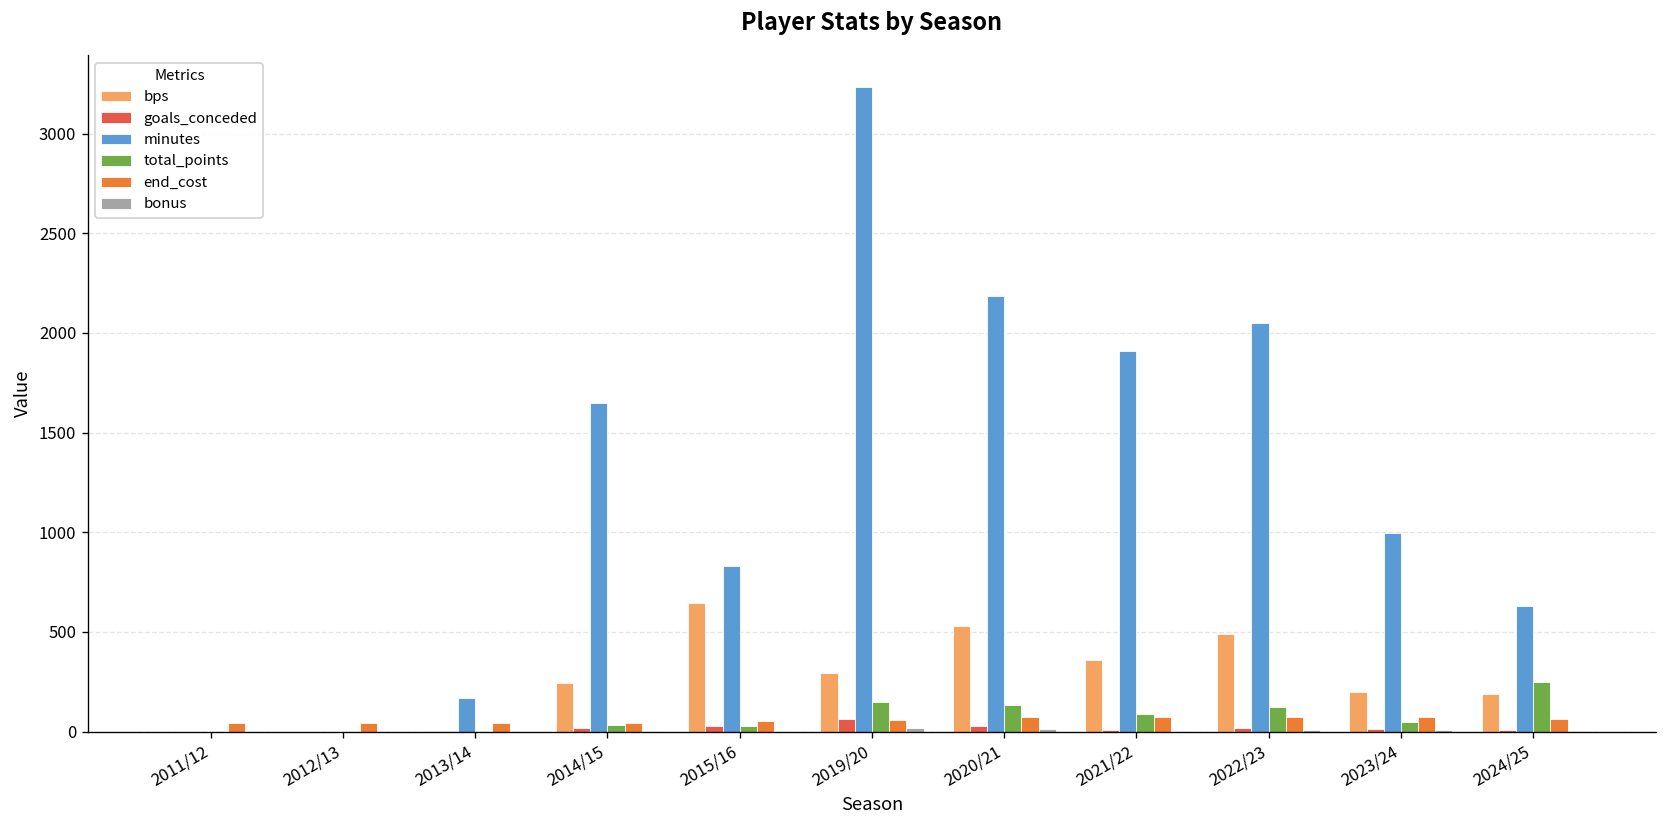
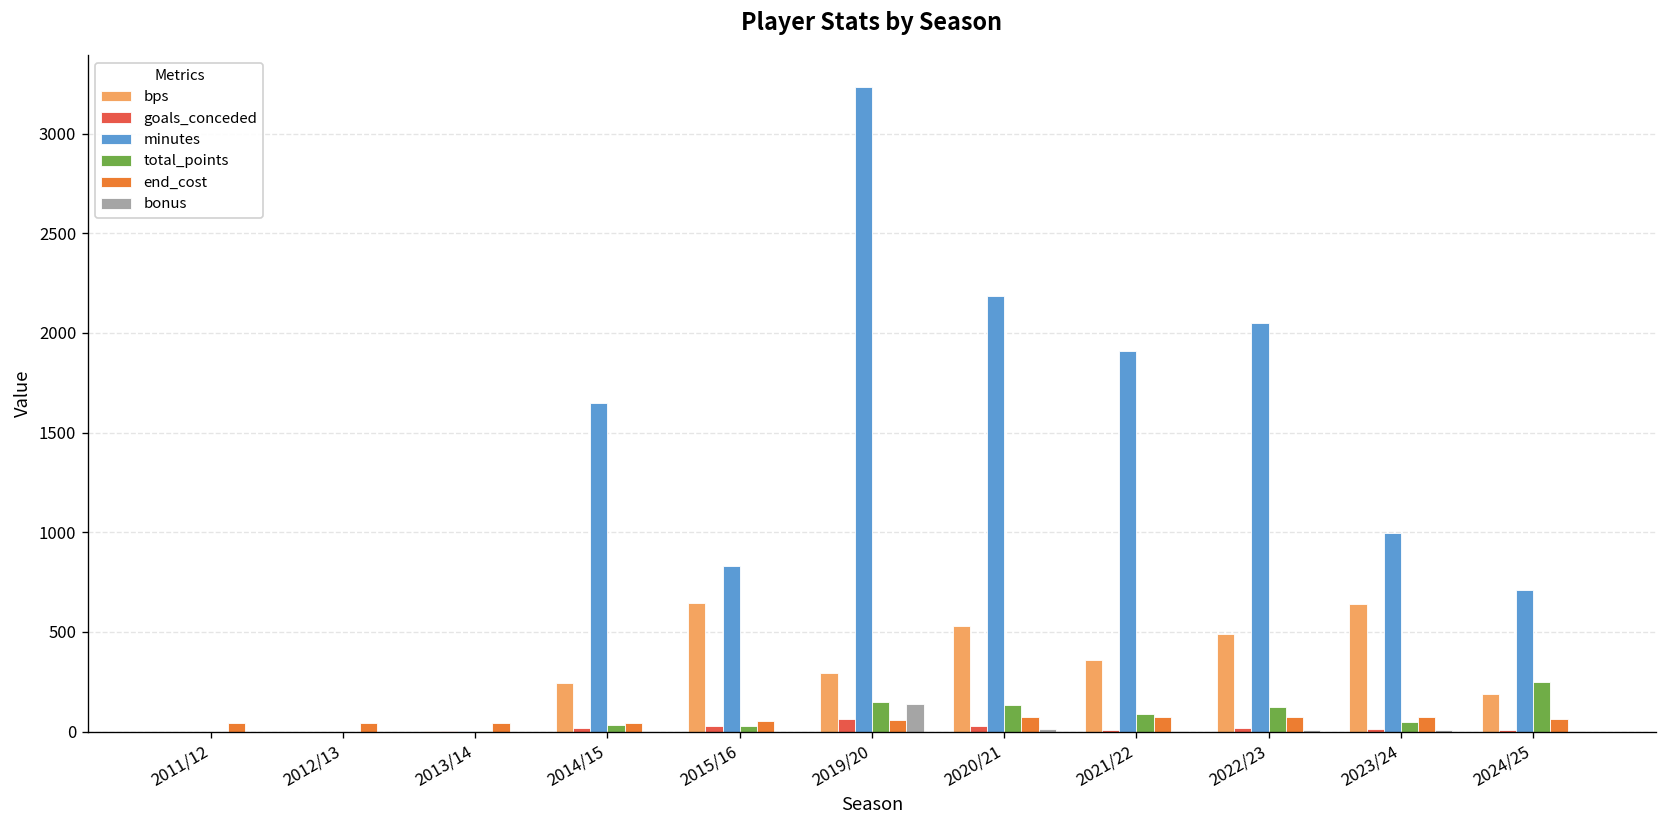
minutes, 2013/14: 170 -> 0
bonus, 2019/20: 20 -> 140
bps, 2023/24: 200 -> 640
minutes, 2024/25: 630 -> 710
